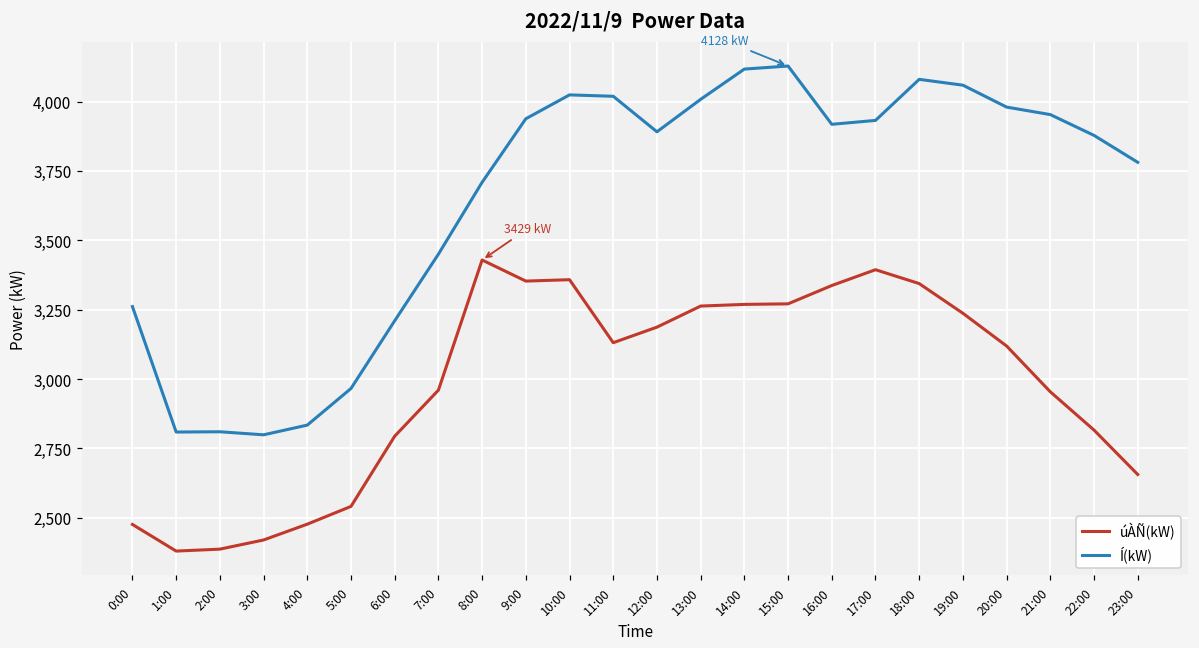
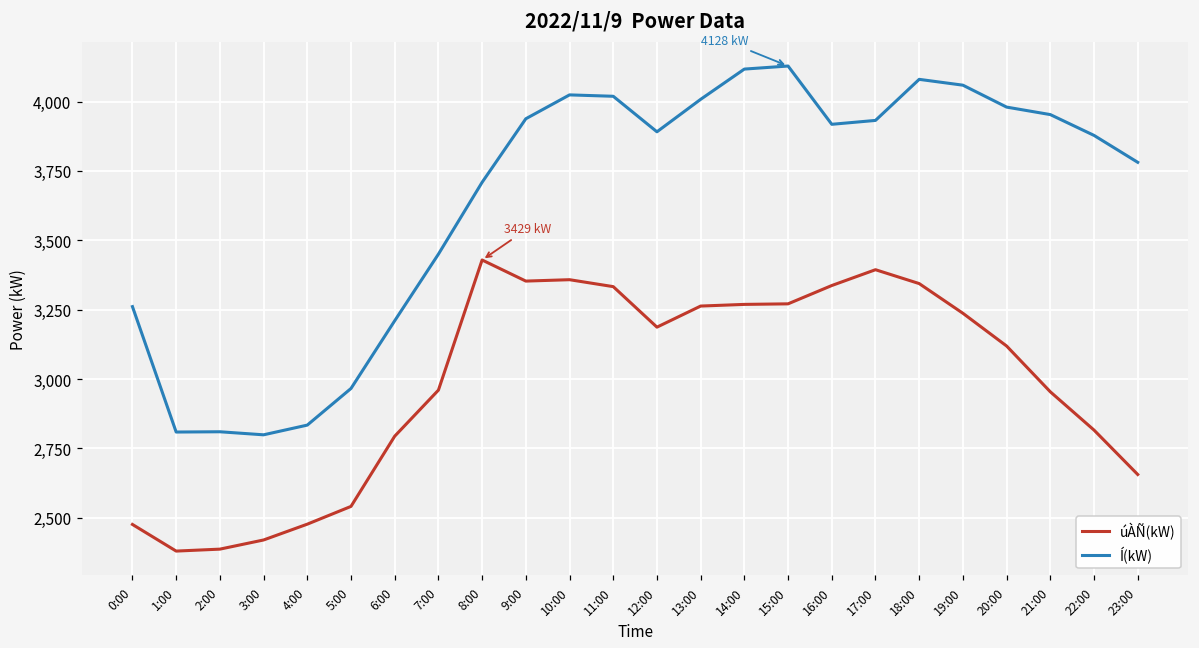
úÀÑ(kW), 11:00: 3,130 -> 3,330
